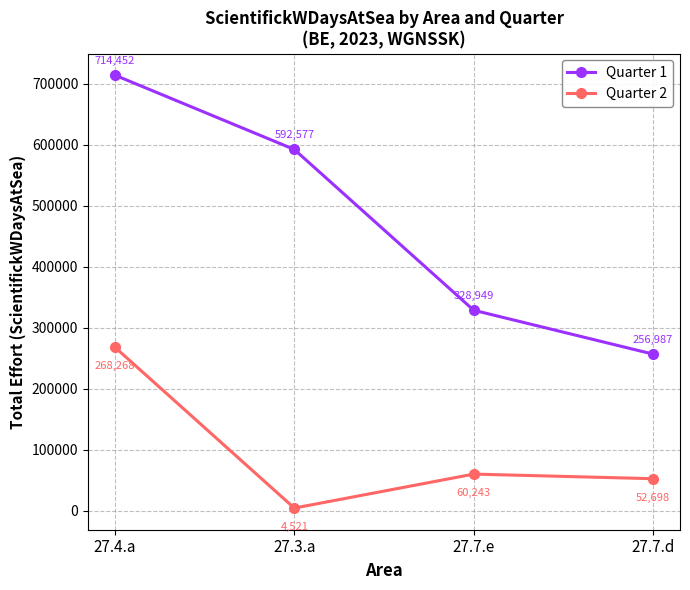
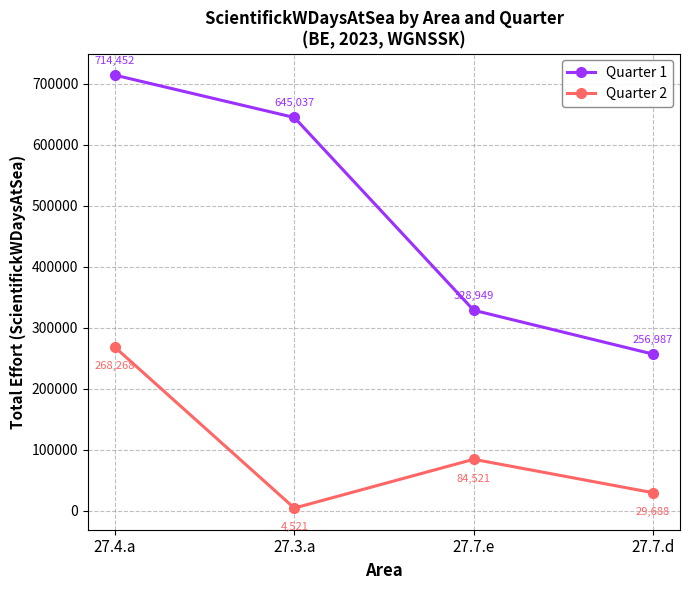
Quarter 1, 27.3.a: 592,577 -> 645,037
Quarter 2, 27.7.e: 60,243 -> 84,521
Quarter 2, 27.7.d: 52,698 -> 29,688
